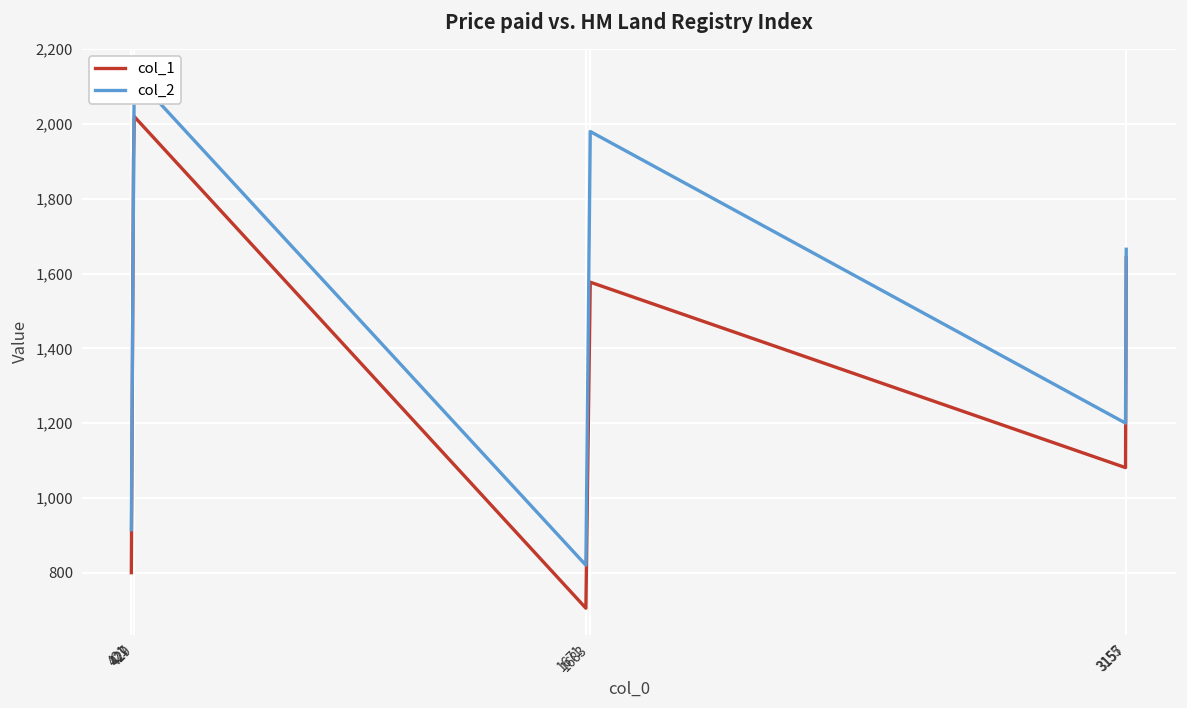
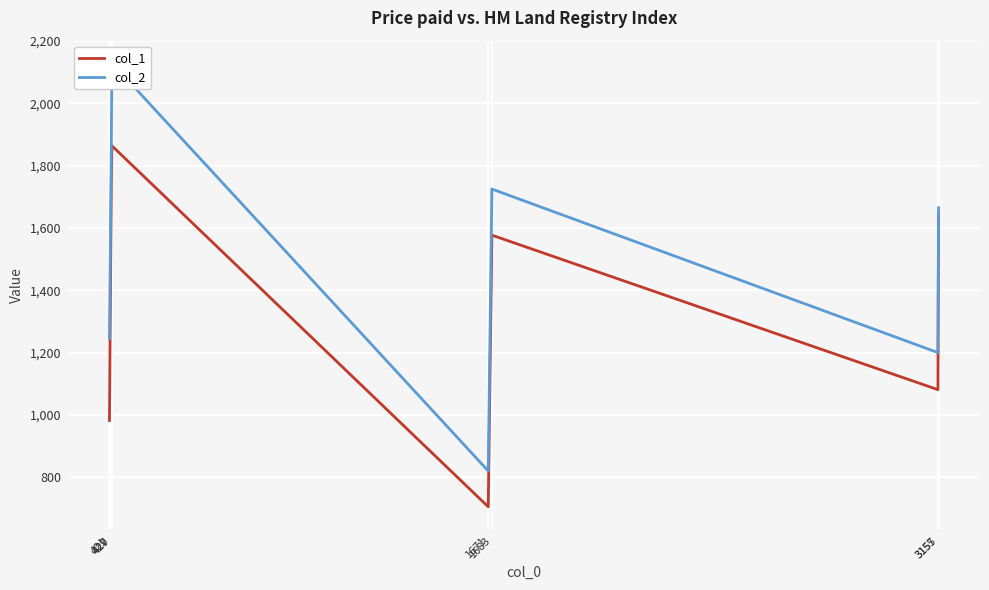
col_1, 421: 800 -> 980
col_2, 421: 920 -> 1,250
col_1, 427: 1,910 -> 1,730
col_1, 429: 2,020 -> 1,860
col_2, 1683: 1,980 -> 1,730
